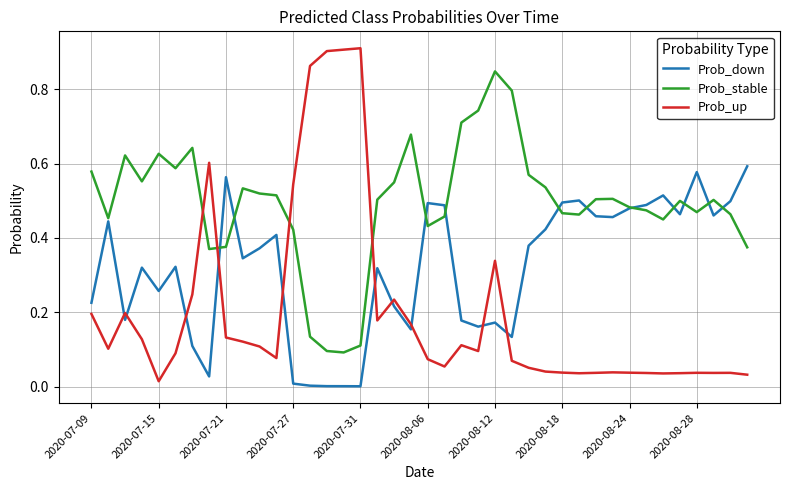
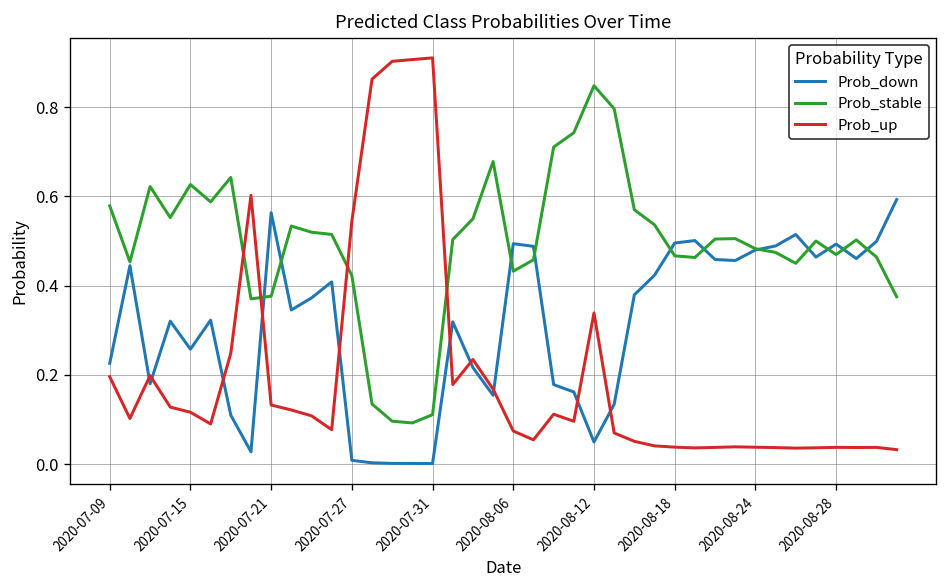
Prob_up, 2020-07-15: 0.01 -> 0.12
Prob_down, 2020-08-12: 0.17 -> 0.05
Prob_down, 2020-08-28: 0.58 -> 0.49
